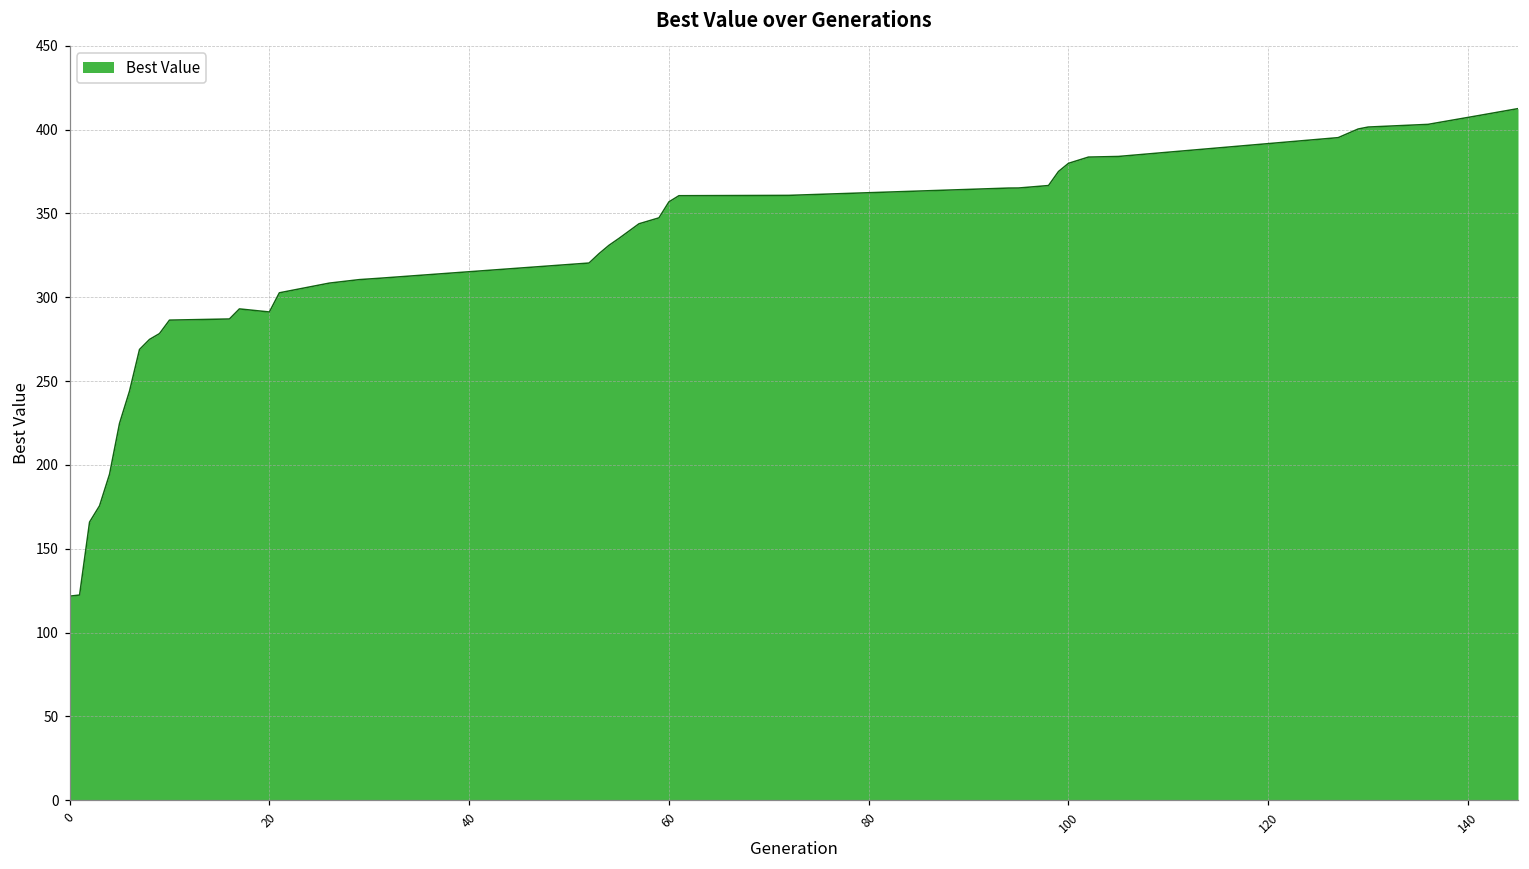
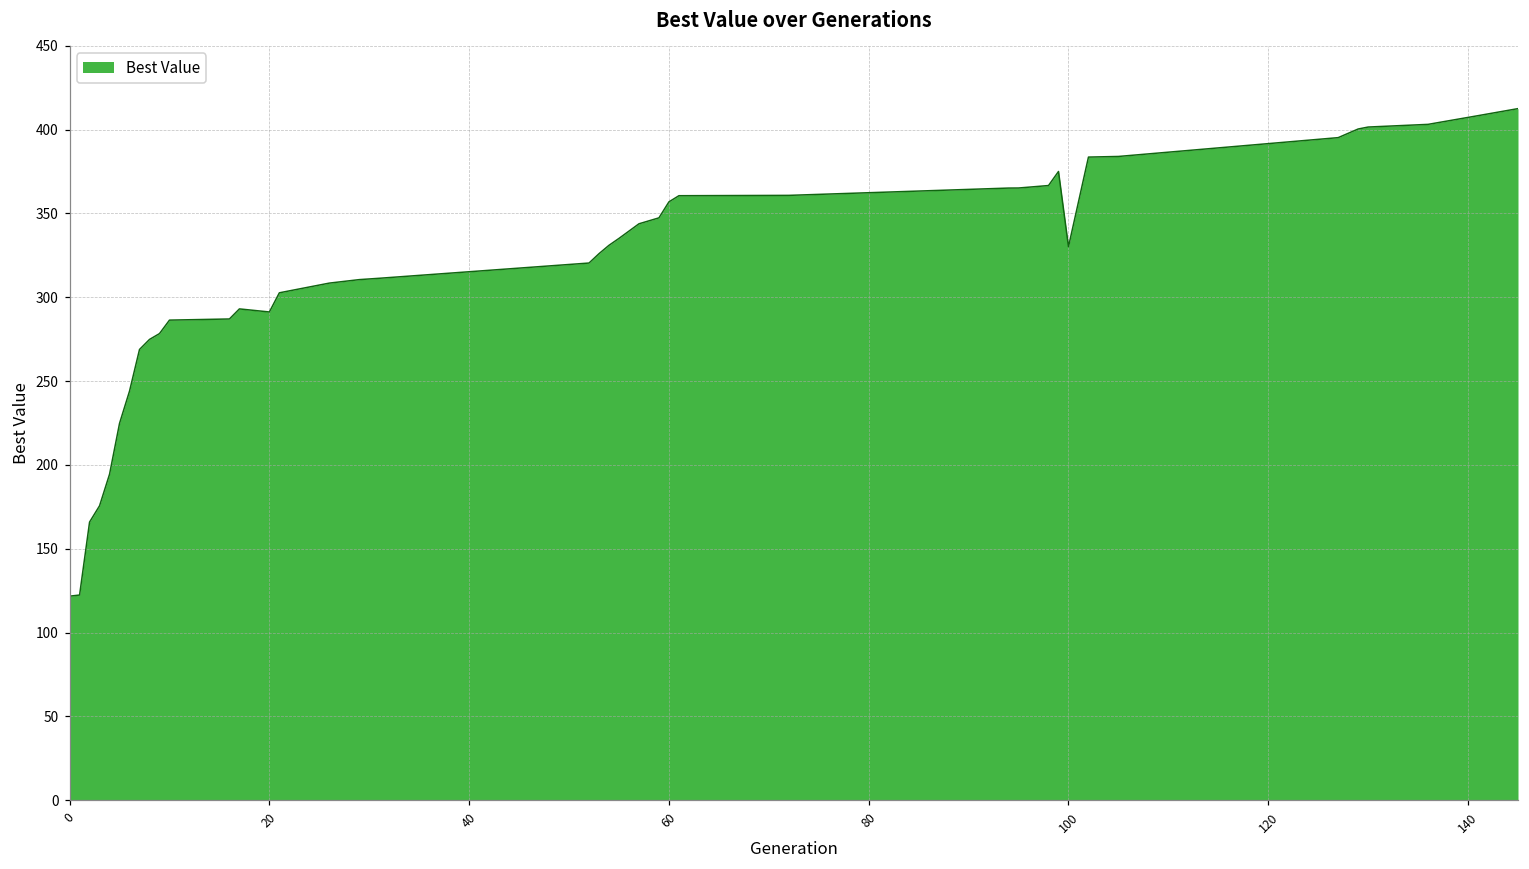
100: 380 -> 330
